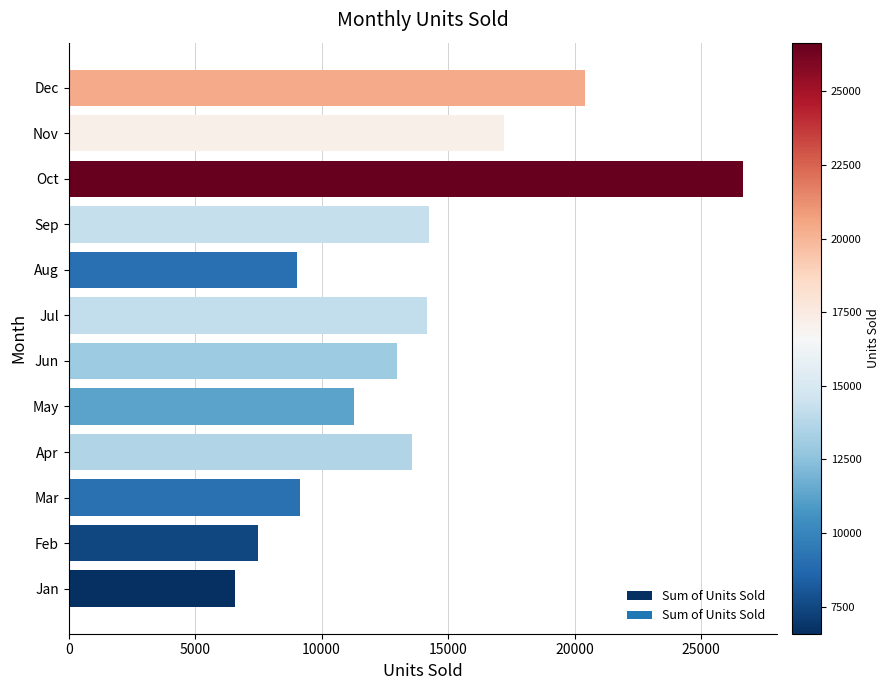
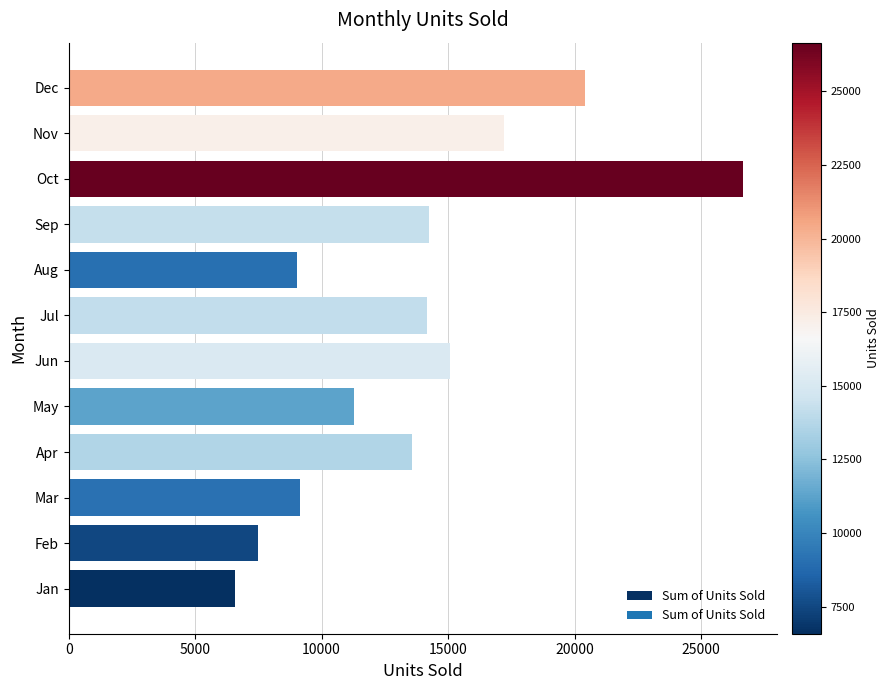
Jun: 13000 -> 15100
